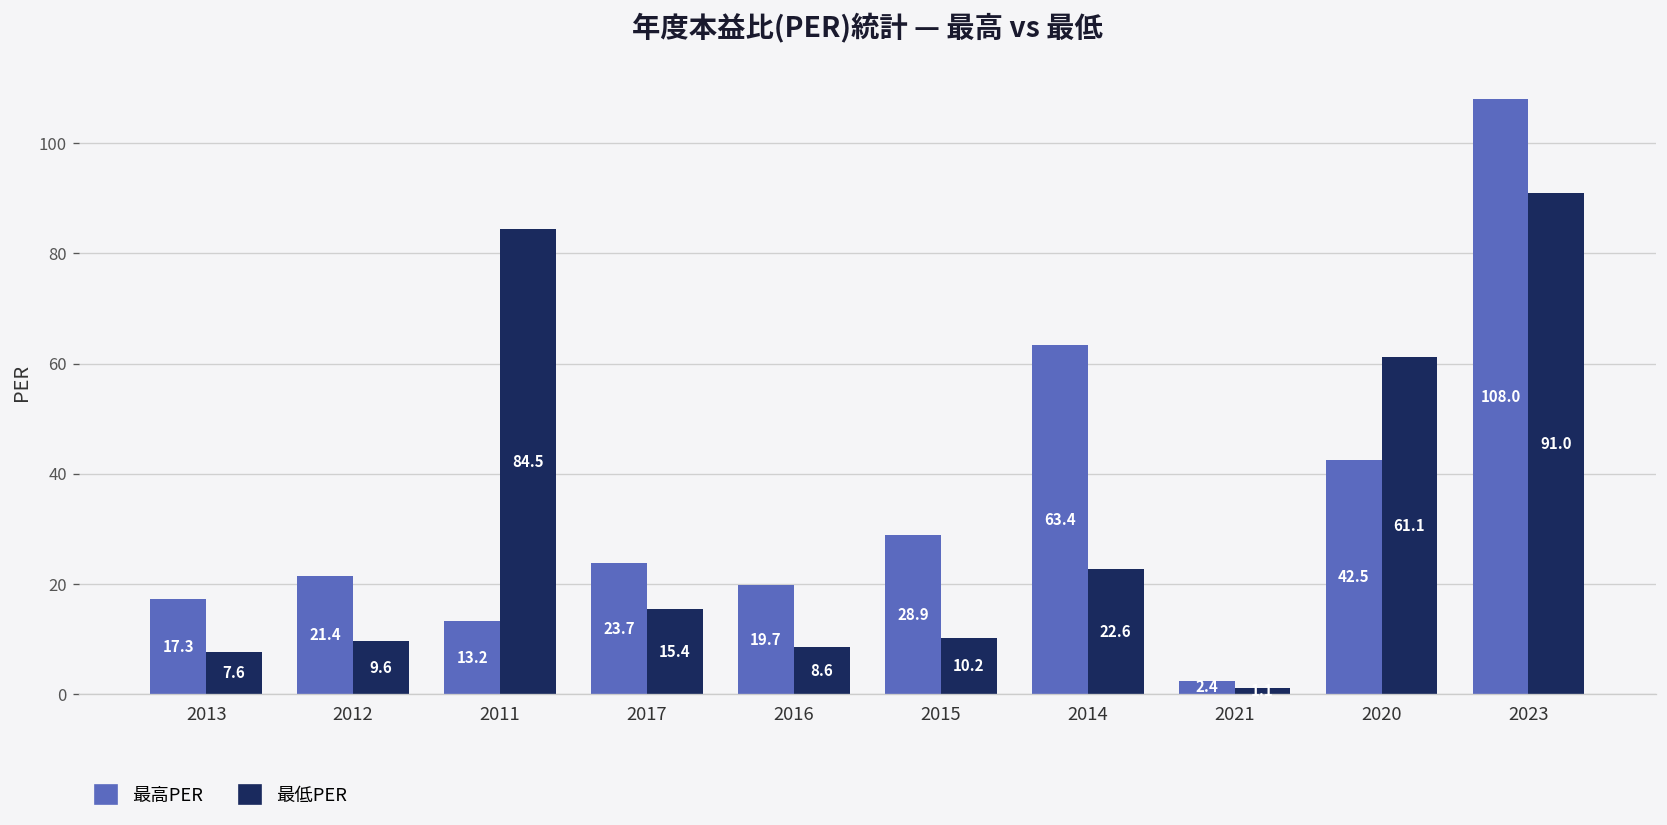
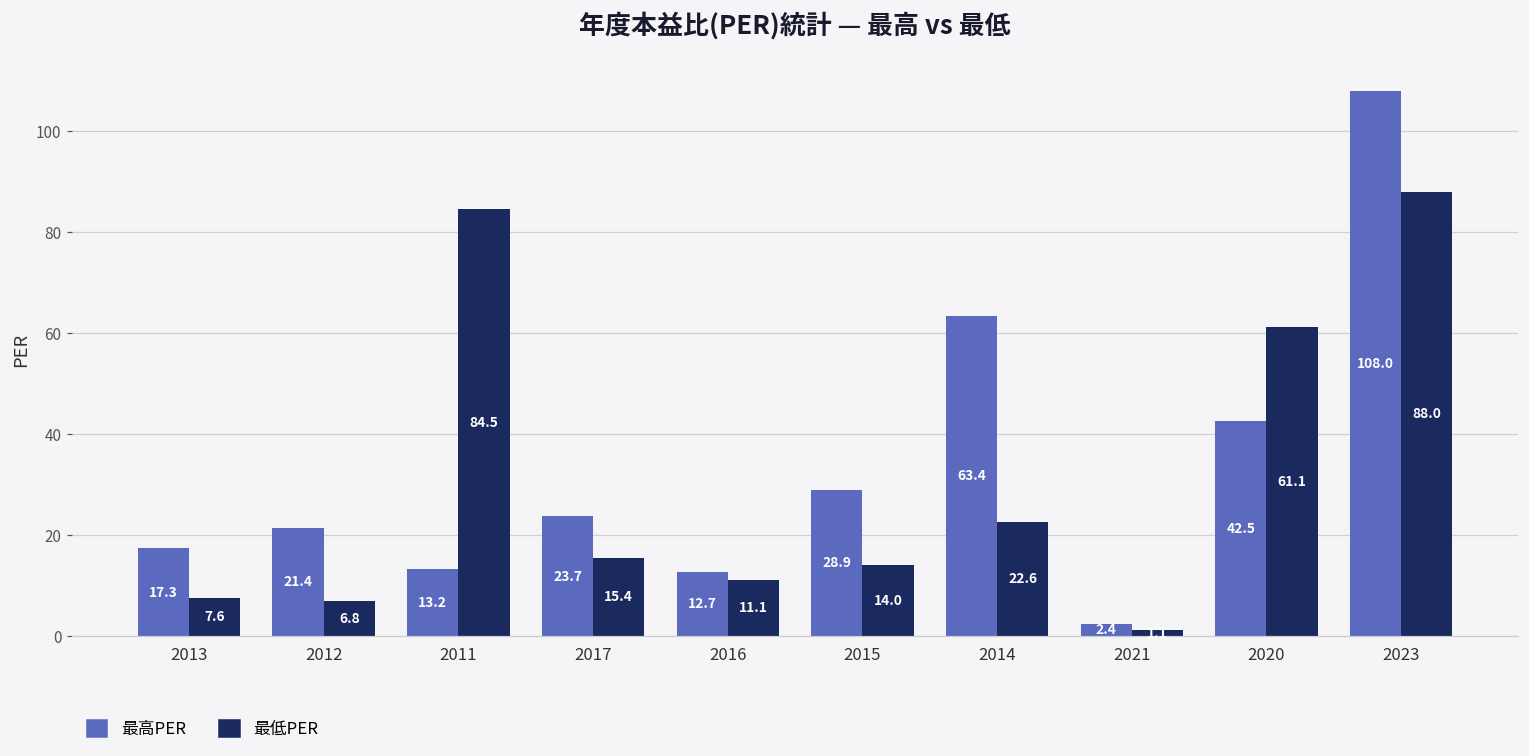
最低PER, 2012: 9.6 -> 6.8
最高PER, 2016: 19.7 -> 12.7
最低PER, 2016: 8.6 -> 11.1
最低PER, 2015: 10.2 -> 14.0
最低PER, 2023: 91.0 -> 88.0
